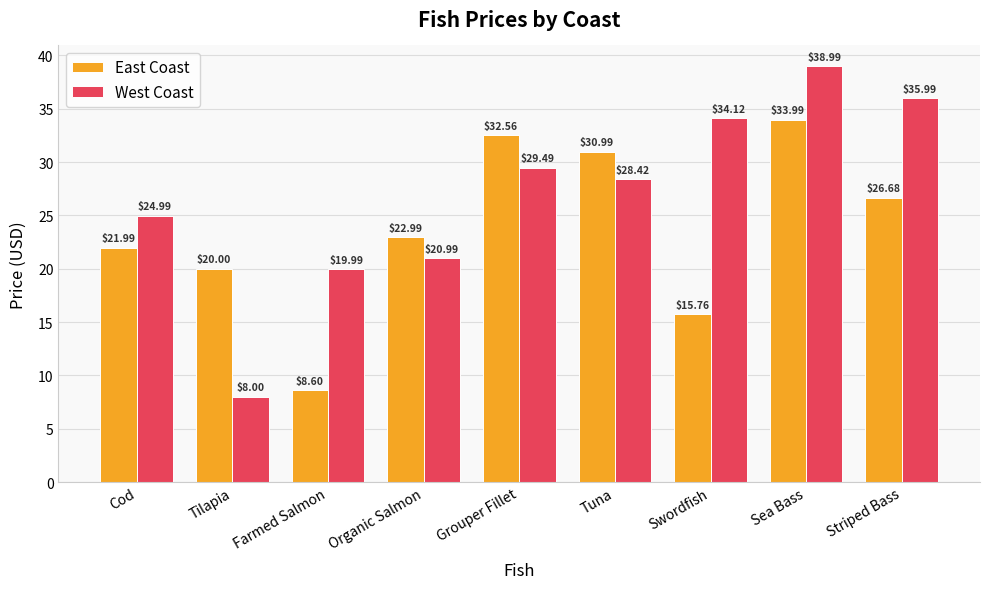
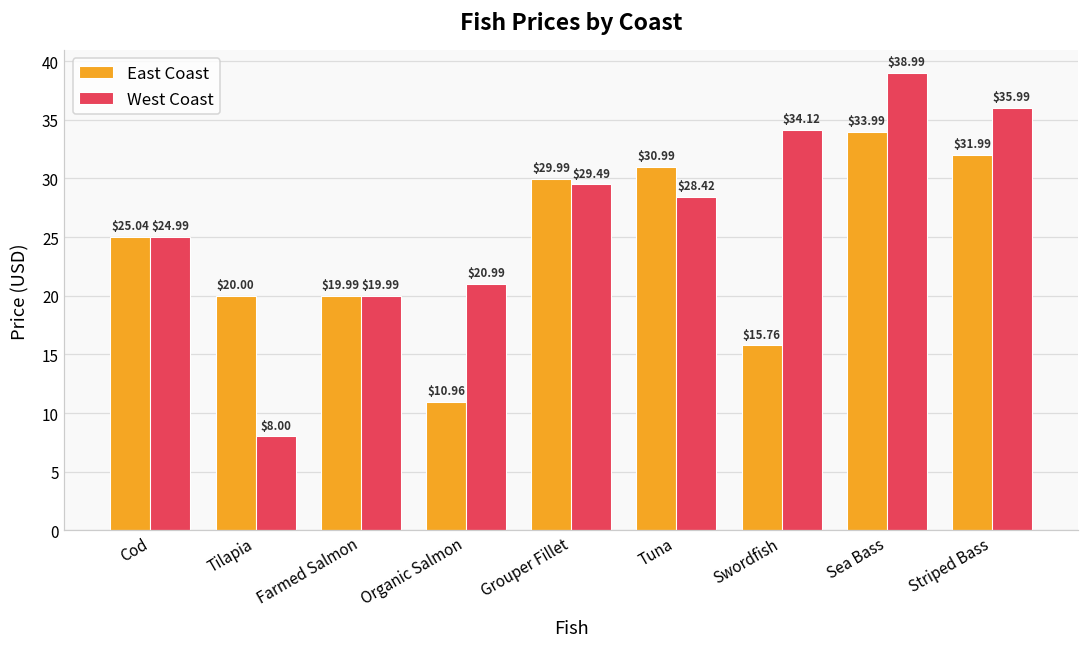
East Coast, Cod: $21.99 -> $25.04
East Coast, Farmed Salmon: $8.60 -> $19.99
East Coast, Organic Salmon: $22.99 -> $10.96
East Coast, Grouper Fillet: $32.56 -> $29.99
East Coast, Striped Bass: $26.68 -> $31.99
